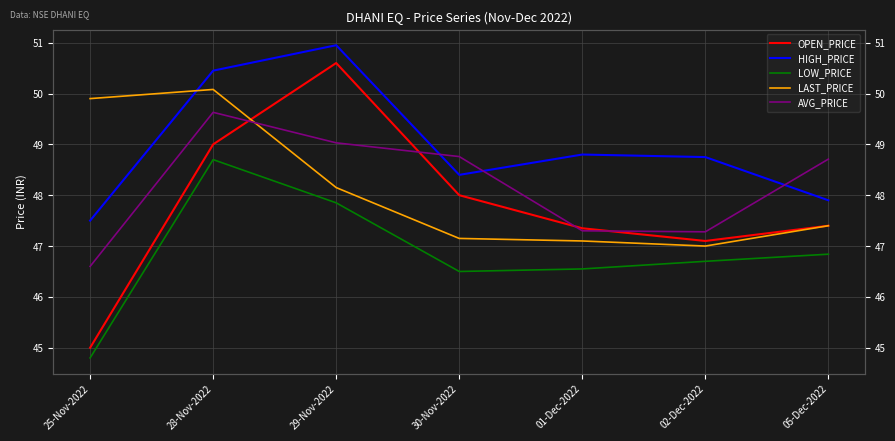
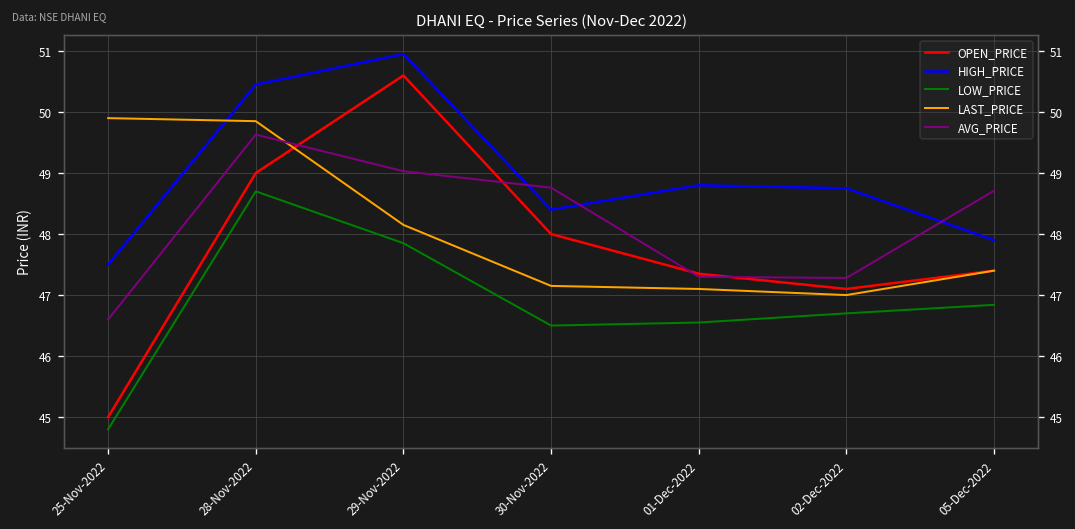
LAST_PRICE, 28-Nov-2022: 50.1 -> 49.9
